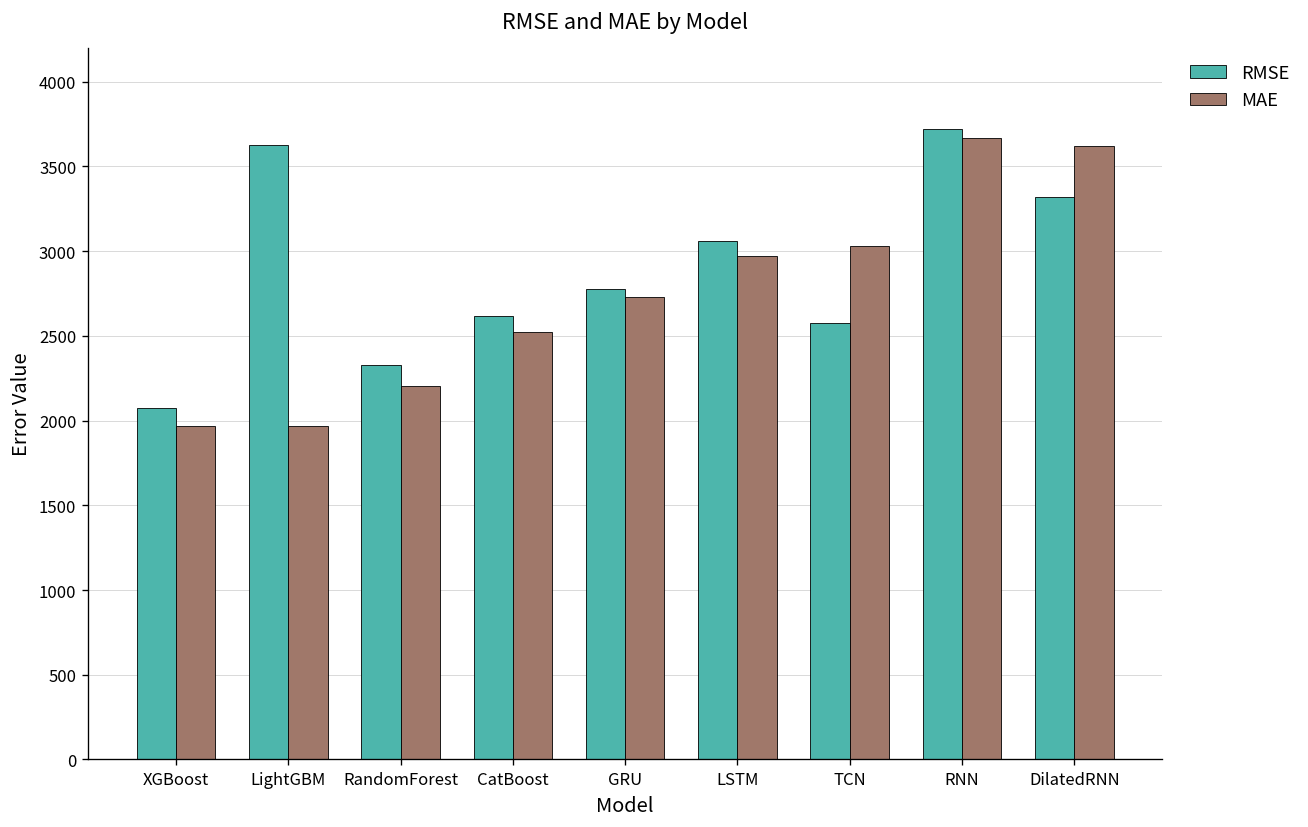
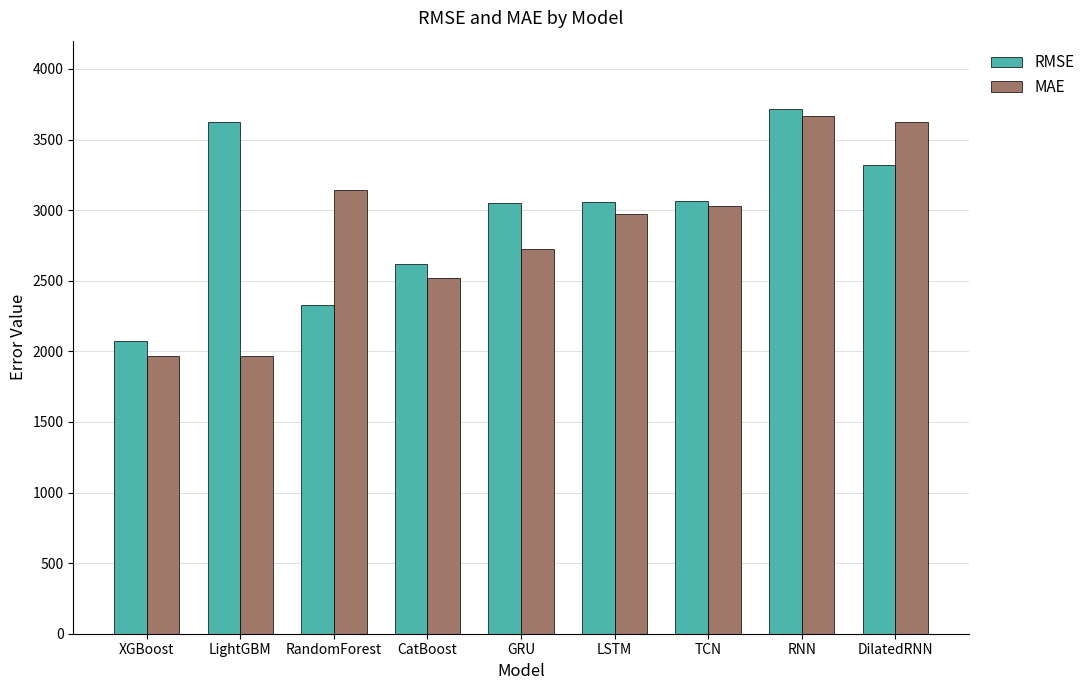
MAE, RandomForest: 2200 -> 3140
RMSE, GRU: 2780 -> 3050
RMSE, TCN: 2580 -> 3070
